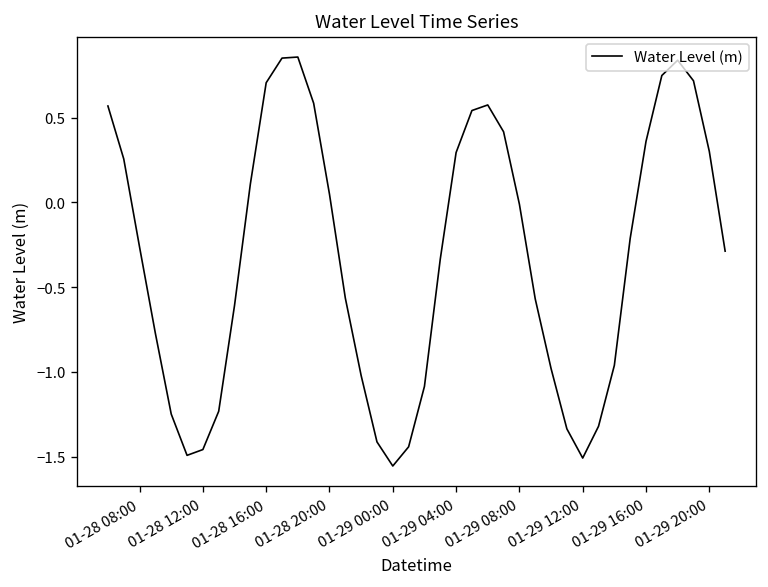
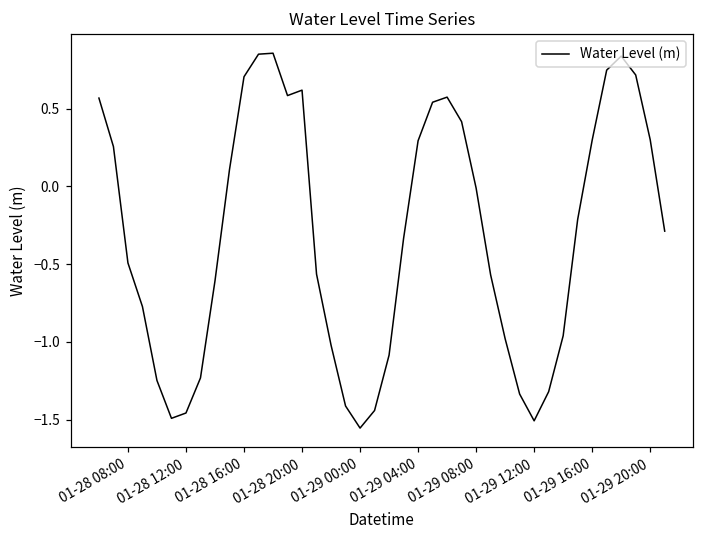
01-28 08:00: -0.26 -> -0.49
01-28 20:00: 0.05 -> 0.62
01-29 16:00: 0.36 -> 0.30
